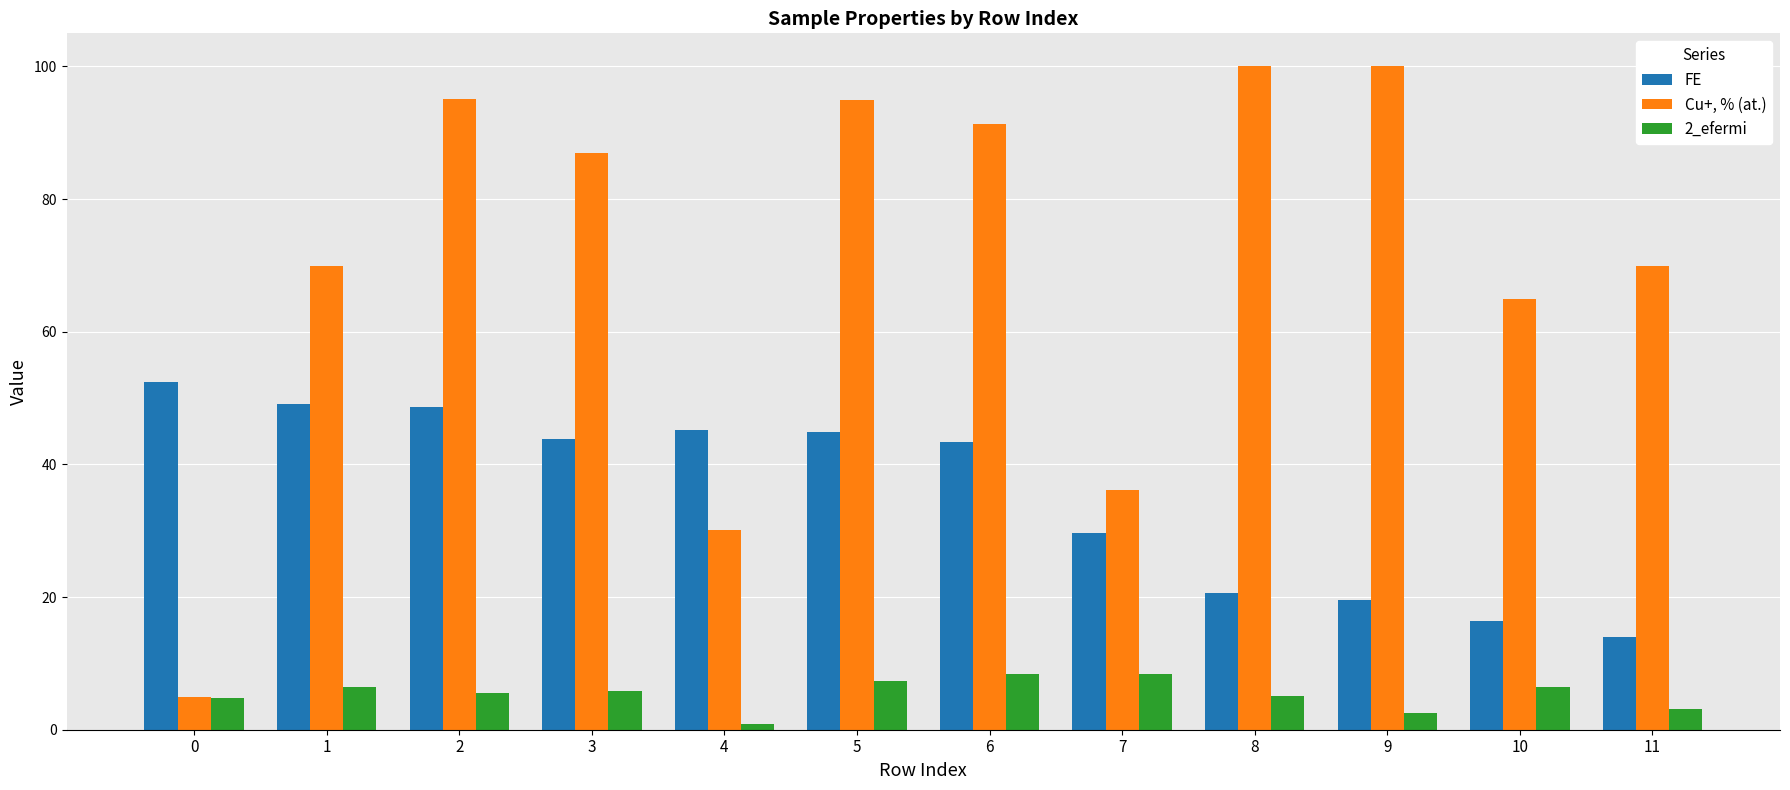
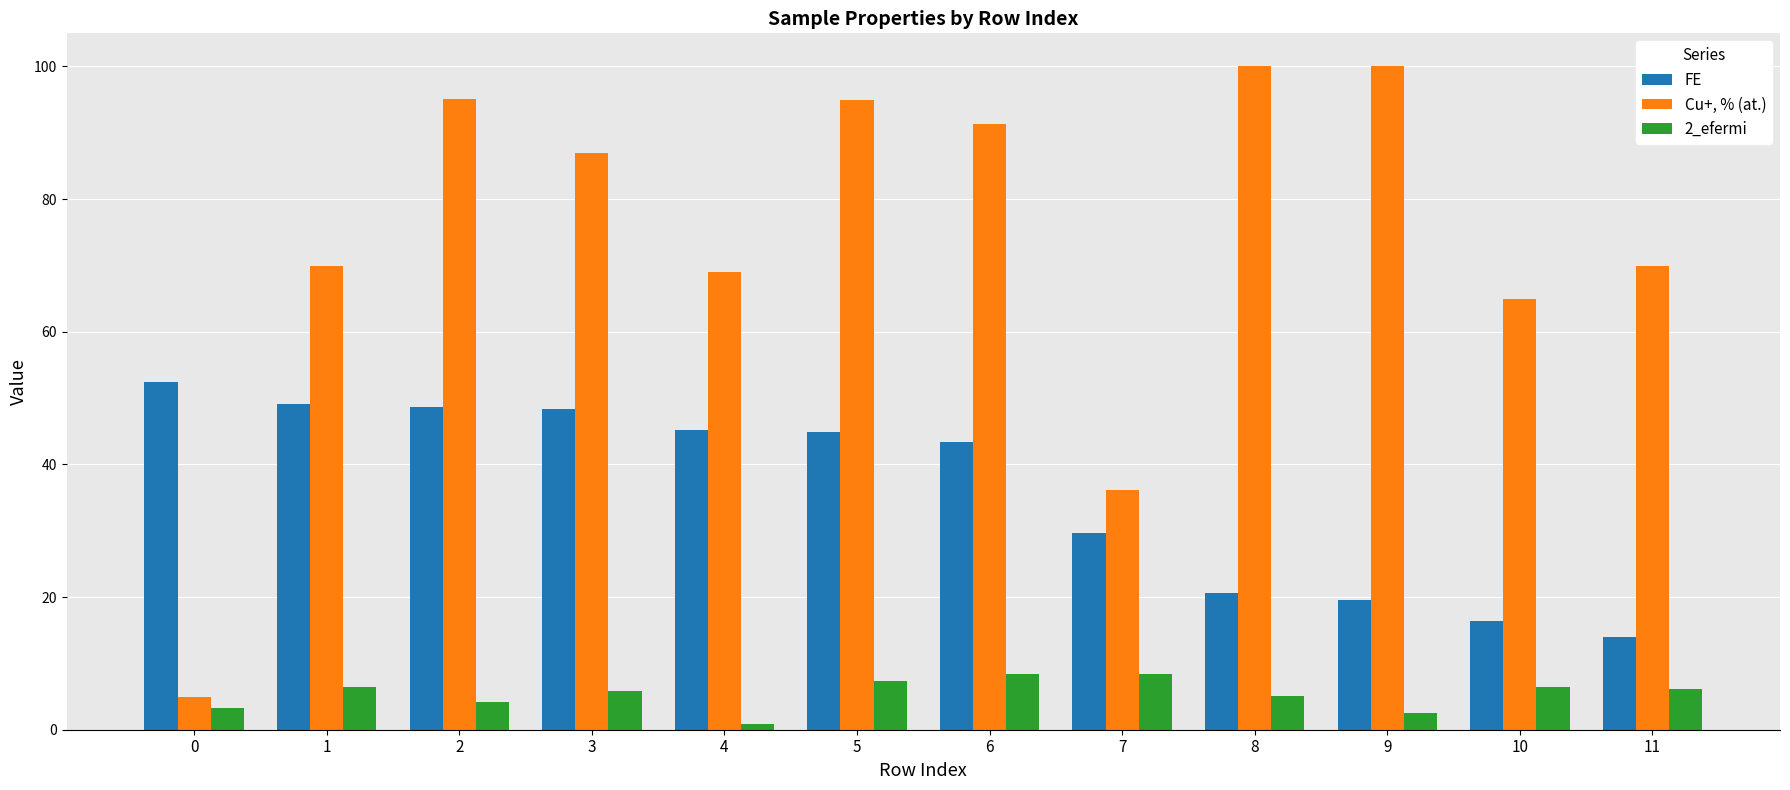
2_efermi, 0: 5 -> 3
2_efermi, 2: 6 -> 4
FE, 3: 44 -> 48
Cu+, % (at.), 4: 30 -> 69
2_efermi, 11: 3 -> 6
